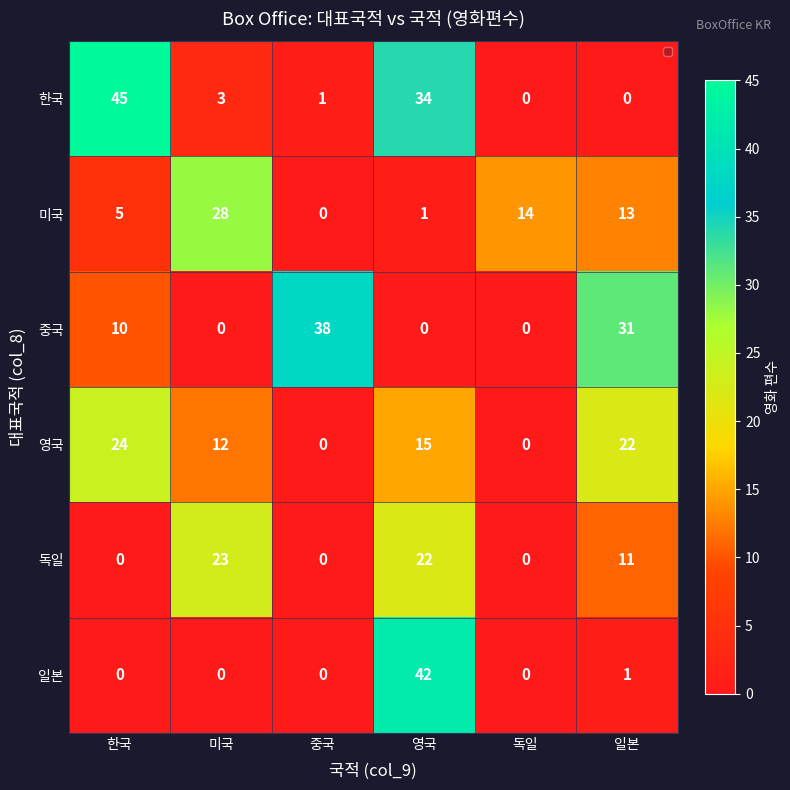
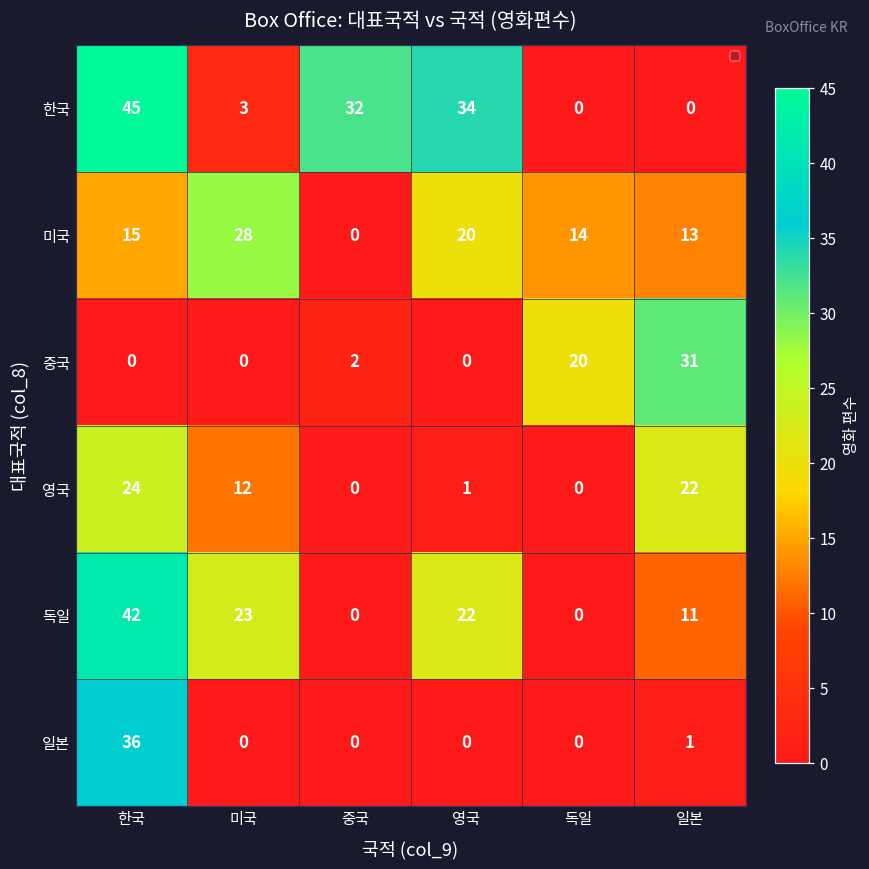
한국, 중국: 1 -> 32
미국, 한국: 5 -> 15
미국, 영국: 1 -> 20
중국, 한국: 10 -> 0
중국, 중국: 38 -> 2
중국, 독일: 0 -> 20
영국, 영국: 15 -> 1
독일, 한국: 0 -> 42
일본, 한국: 0 -> 36
일본, 영국: 42 -> 0
